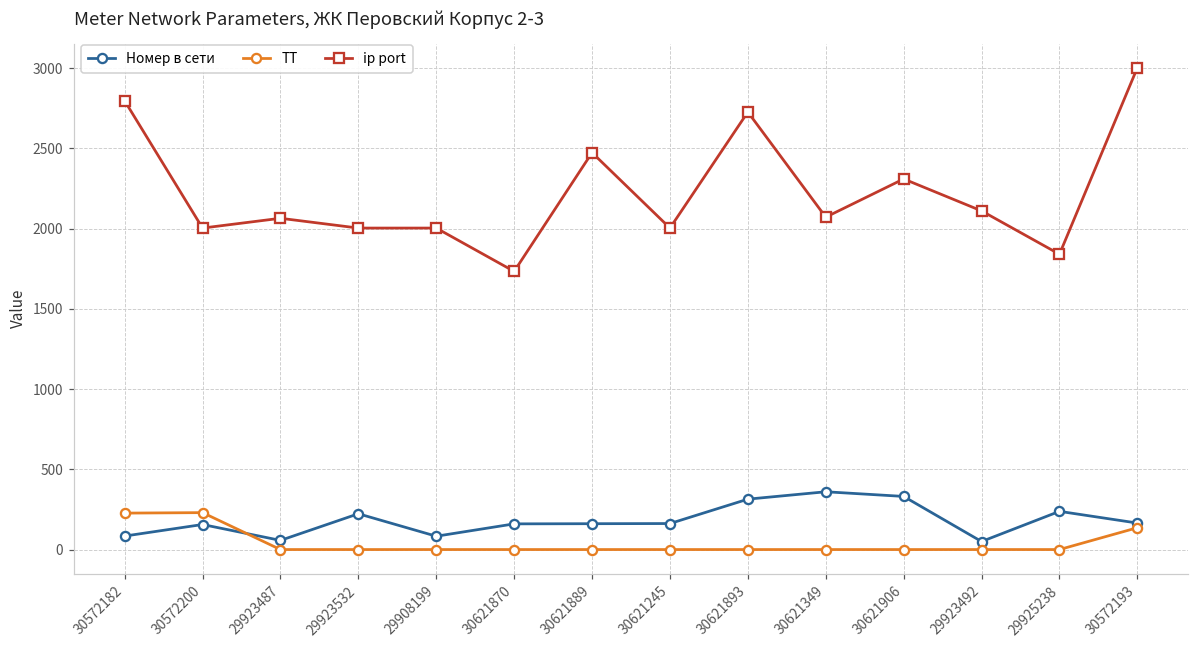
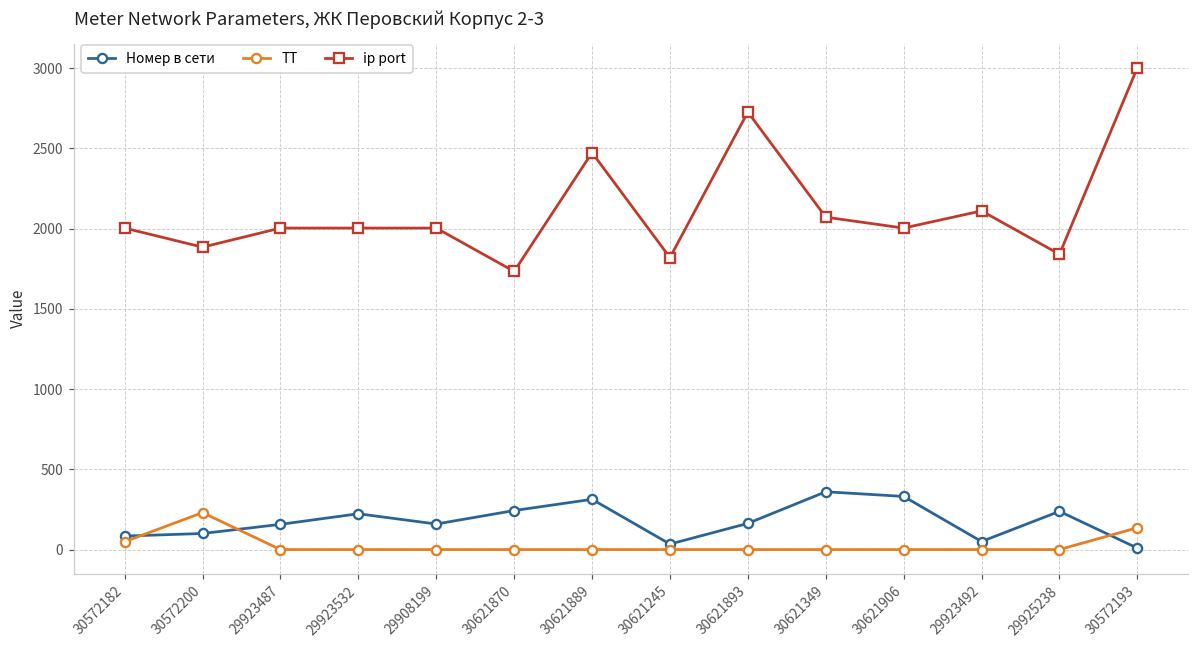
ТТ, 30572182: 230 -> 50
ip port, 30572182: 2800 -> 2000
Номер в сети, 30572200: 160 -> 100
ip port, 30572200: 2000 -> 1890
Номер в сети, 29923487: 60 -> 160
ip port, 29923487: 2070 -> 2000
Номер в сети, 29908199: 80 -> 160
Номер в сети, 30621870: 160 -> 240
Номер в сети, 30621889: 160 -> 310
Номер в сети, 30621245: 160 -> 40
ip port, 30621245: 2000 -> 1820
Номер в сети, 30621893: 320 -> 160
ip port, 30621906: 2310 -> 2000
Номер в сети, 30572193: 170 -> 10
